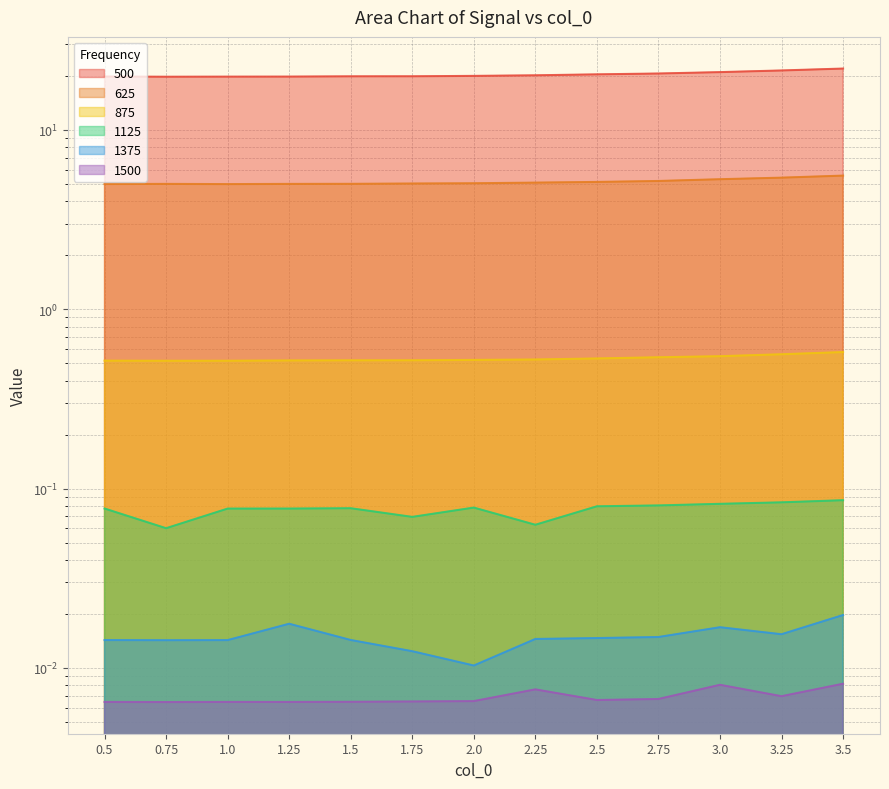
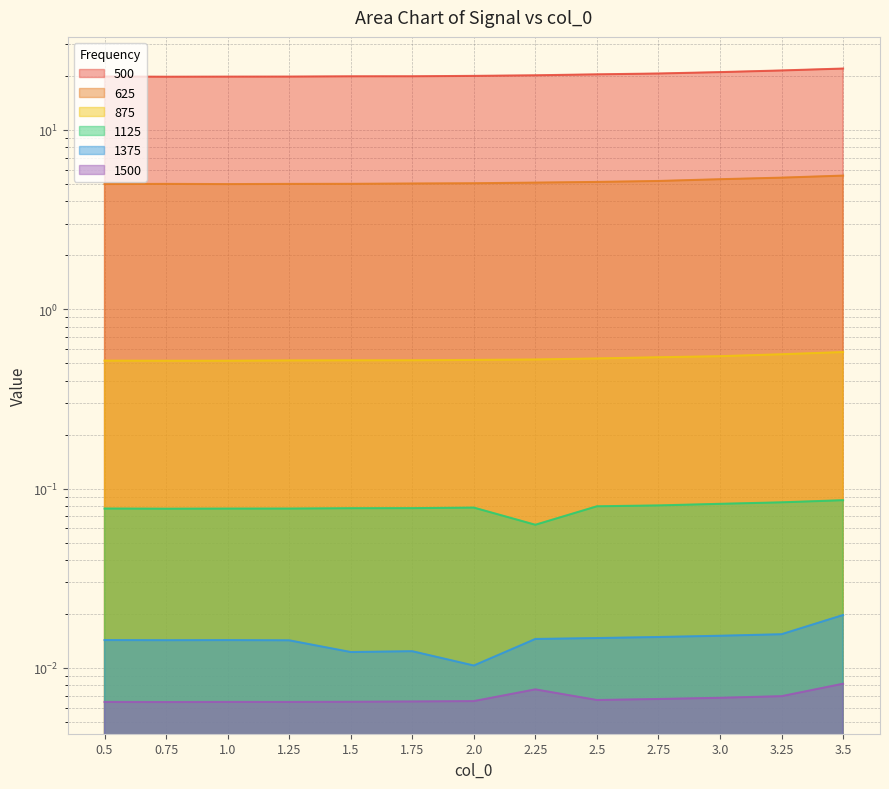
1125, 0.75: 0.060 -> 0.077
1375, 1.25: 0.018 -> 0.014
1375, 1.5: 0.014 -> 0.012
1125, 1.75: 0.070 -> 0.078
1375, 3.0: 0.017 -> 0.015
1500, 3.0: 0.008 -> 0.0068
